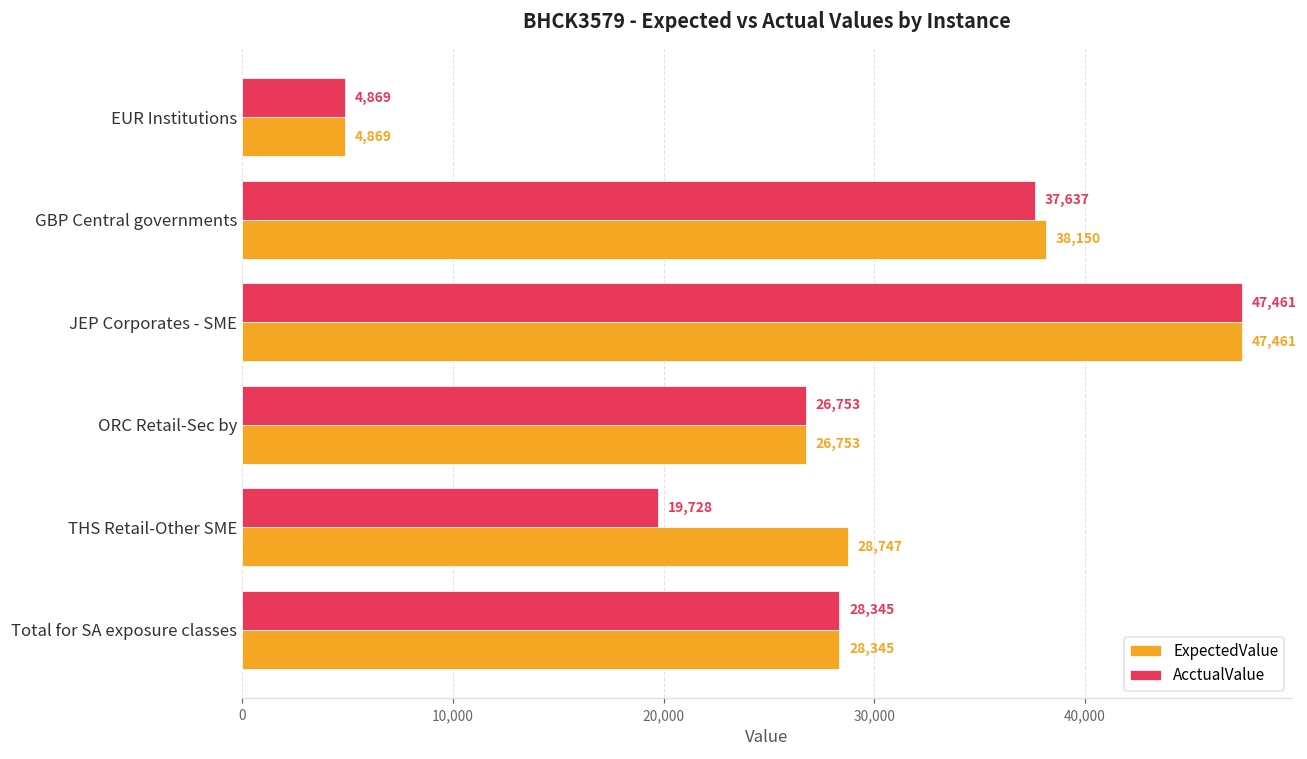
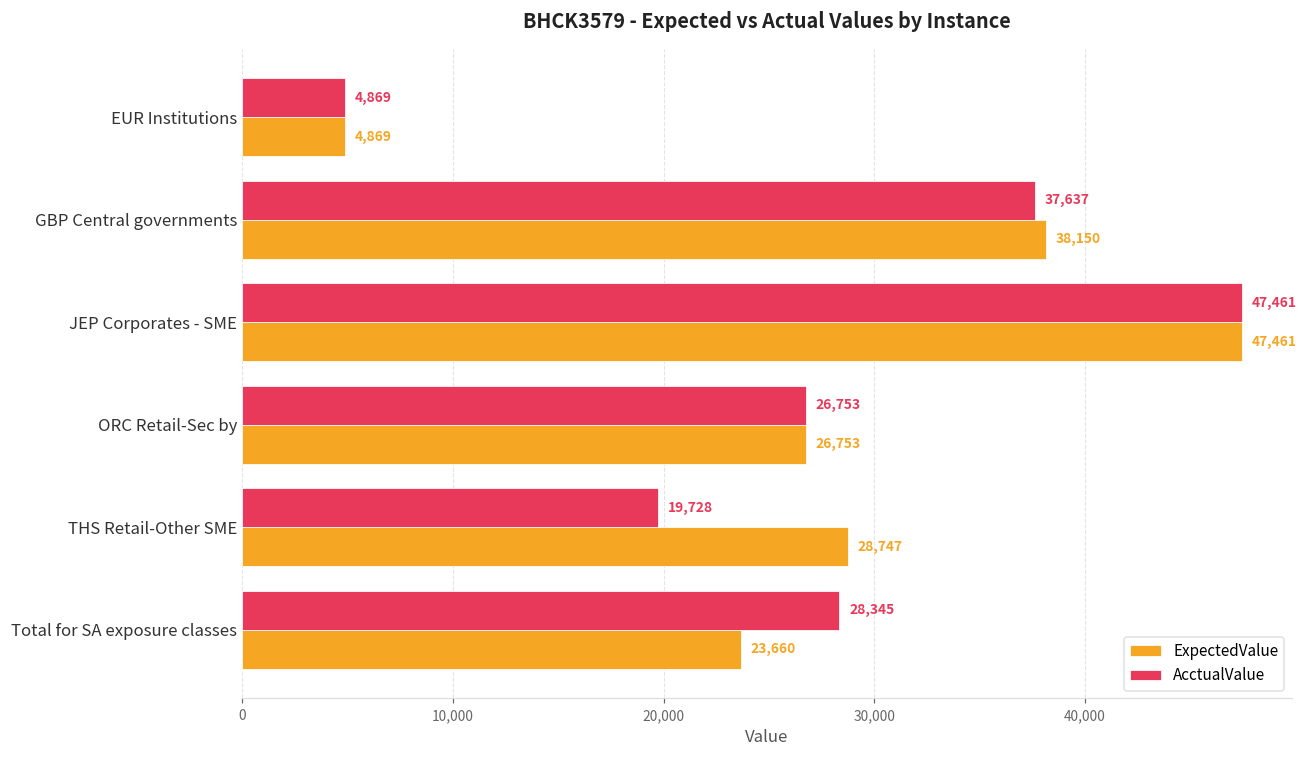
ExpectedValue, Total for SA exposure classes: 28,345 -> 23,660
